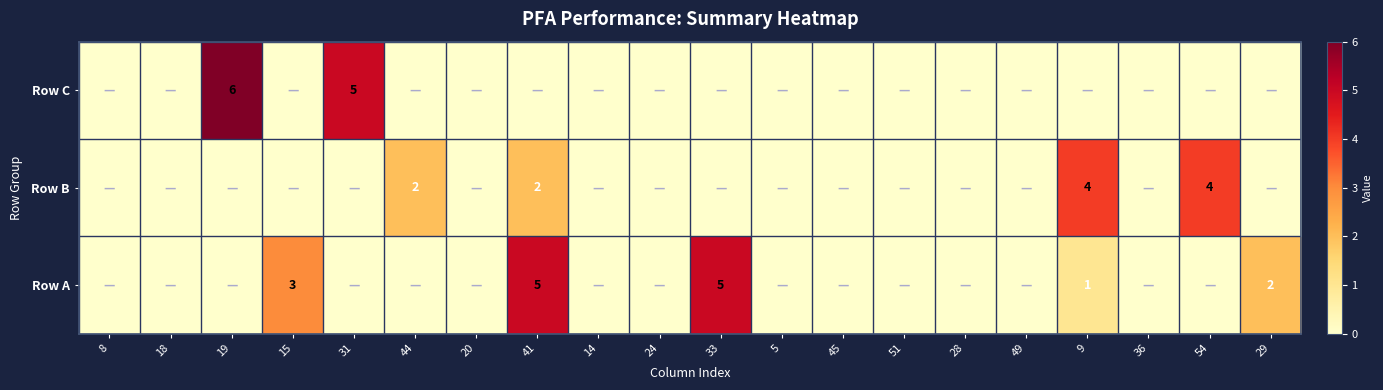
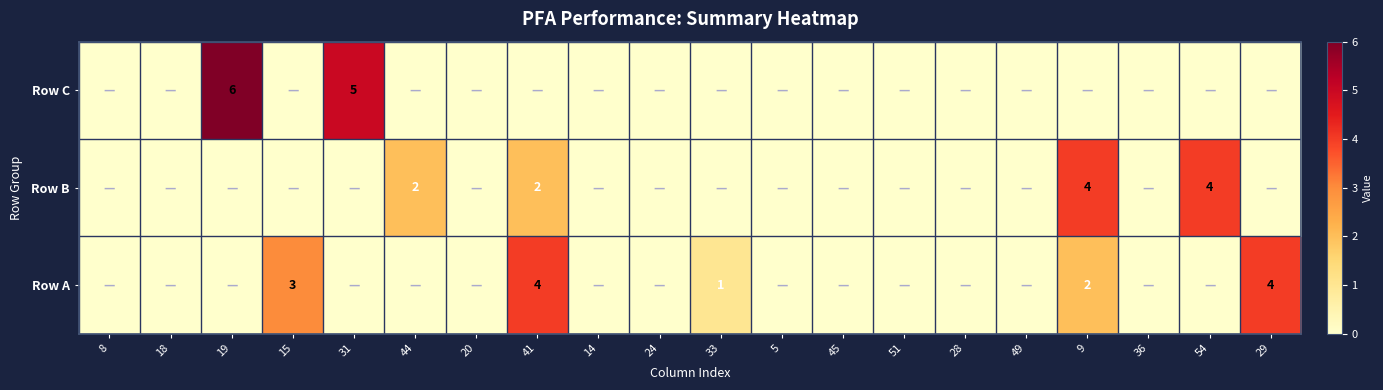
Row A, 41: 5 -> 4
Row A, 33: 5 -> 1
Row A, 9: 1 -> 2
Row A, 29: 2 -> 4
